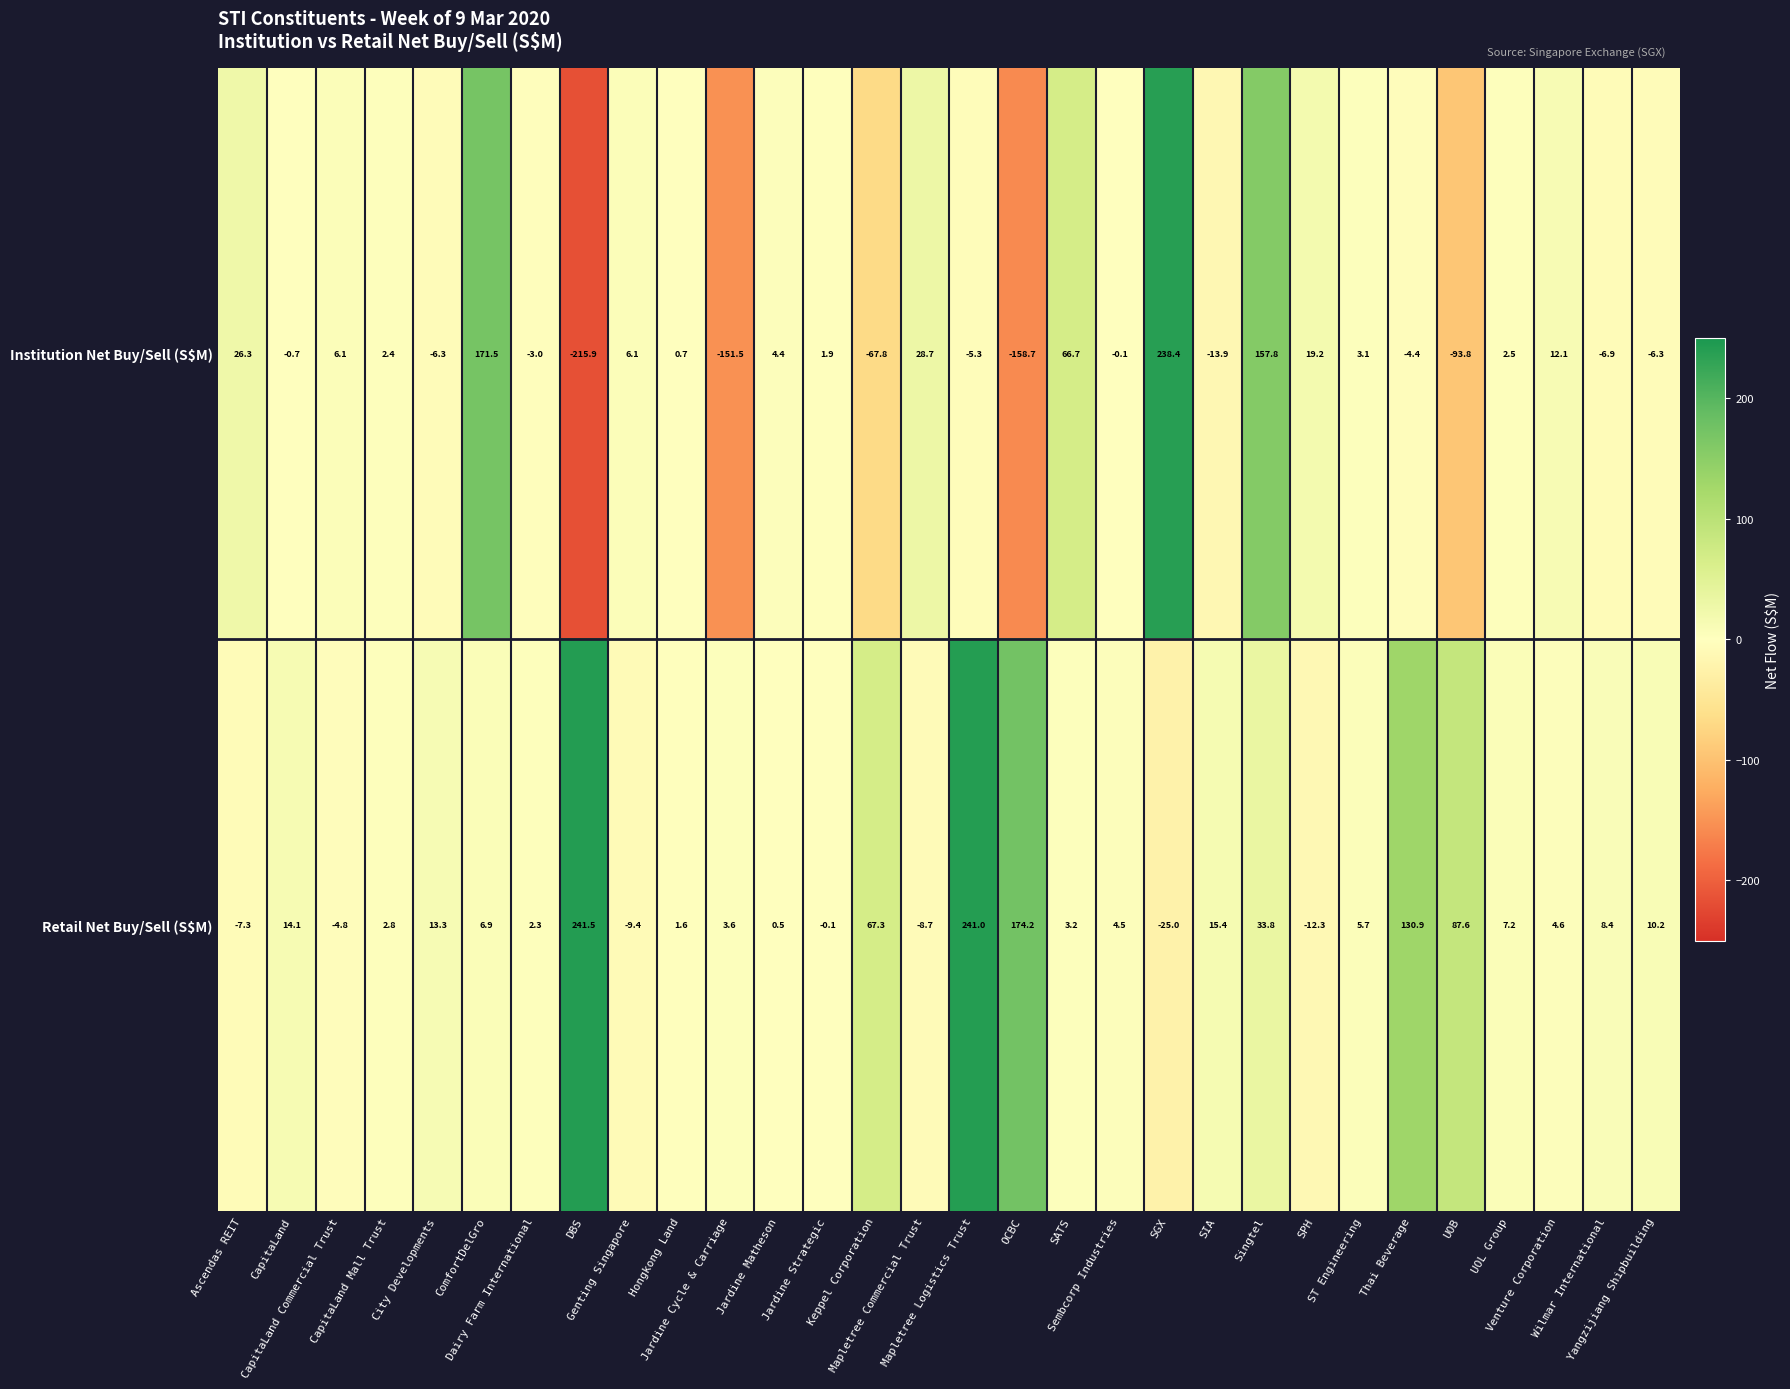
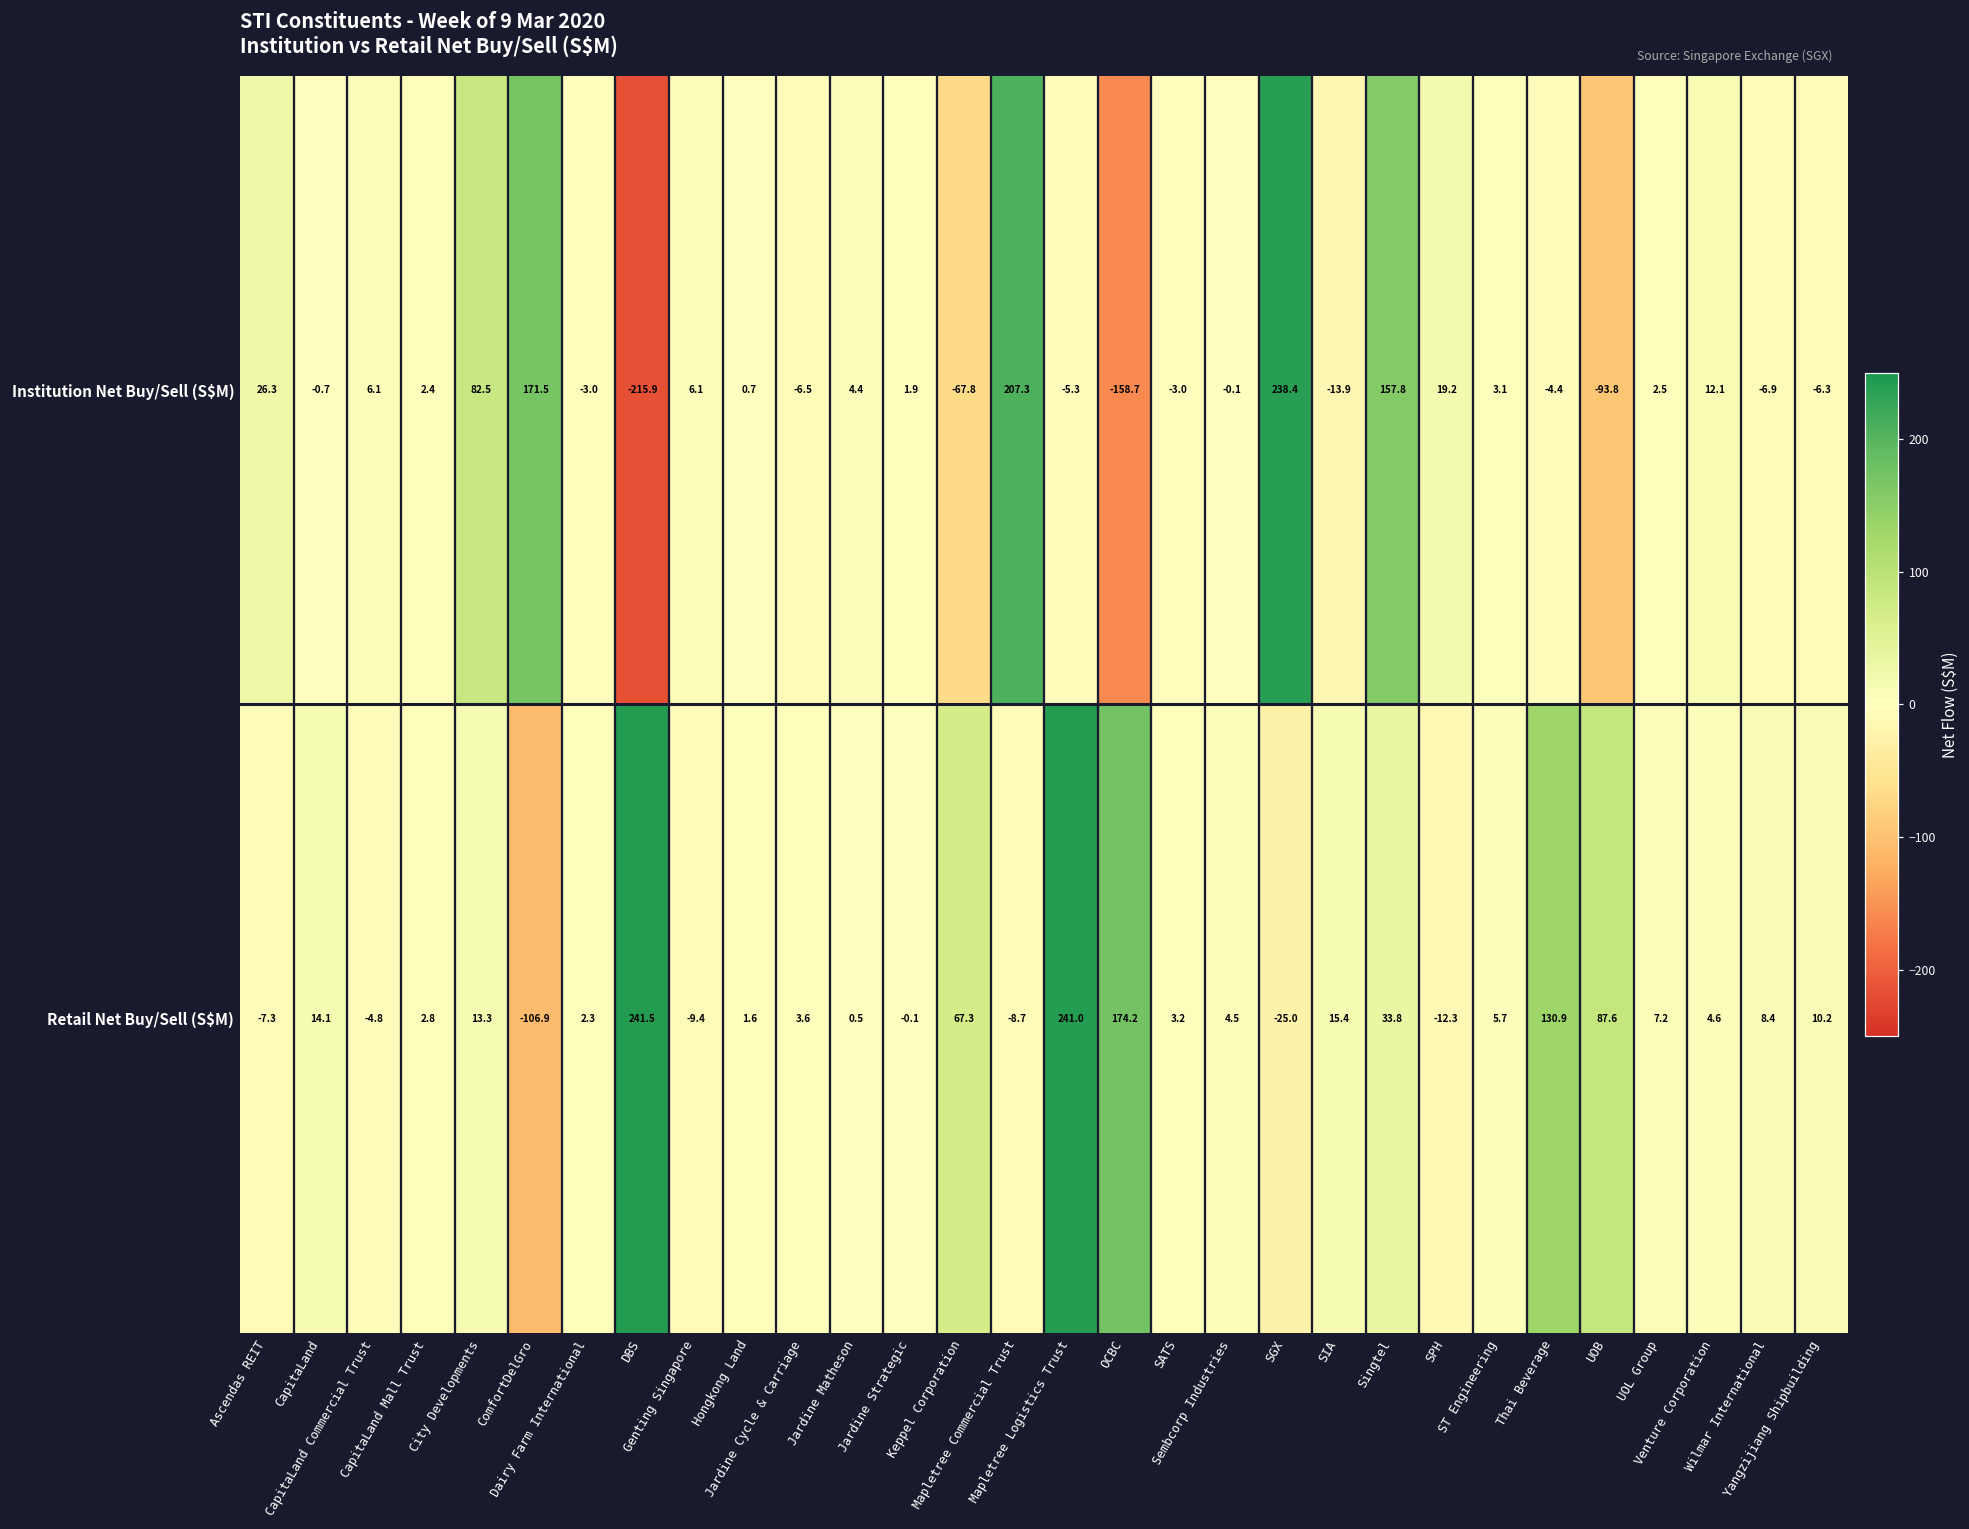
Institution Net Buy/Sell (S$M), City Developments: -6.3 -> 82.5
Institution Net Buy/Sell (S$M), Jardine Cycle & Carriage: -151.5 -> -6.5
Institution Net Buy/Sell (S$M), Mapletree Commercial Trust: 28.7 -> 207.3
Institution Net Buy/Sell (S$M), SATS: 66.7 -> -3.0
Retail Net Buy/Sell (S$M), ComfortDelGro: 6.9 -> -106.9
